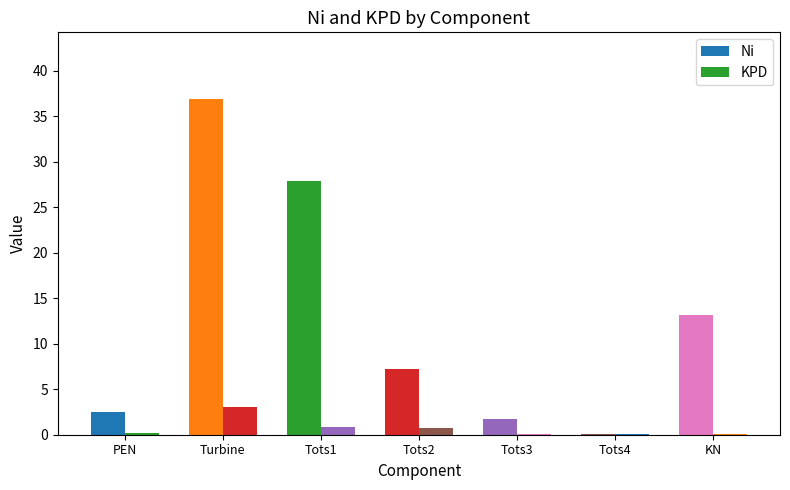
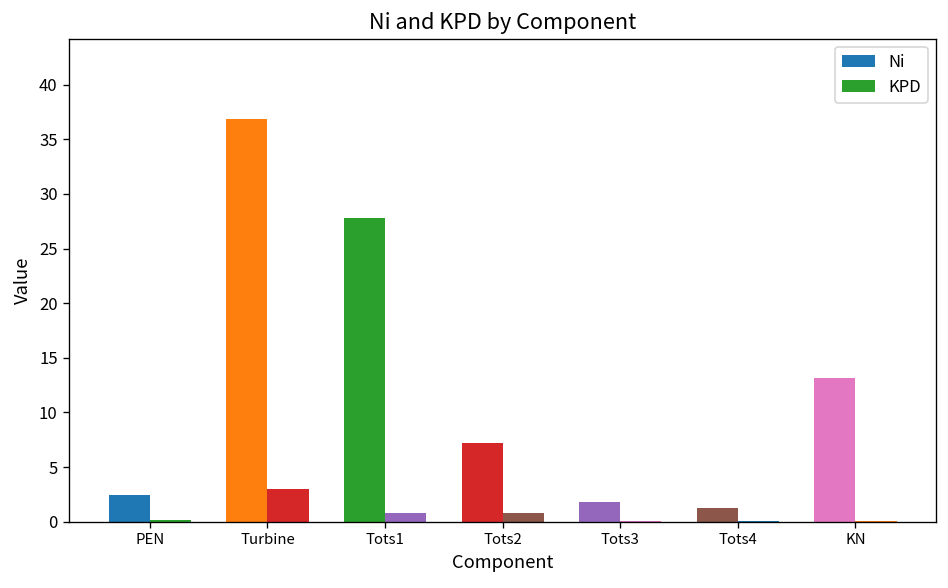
Ni, Tots4: 0 -> 1
